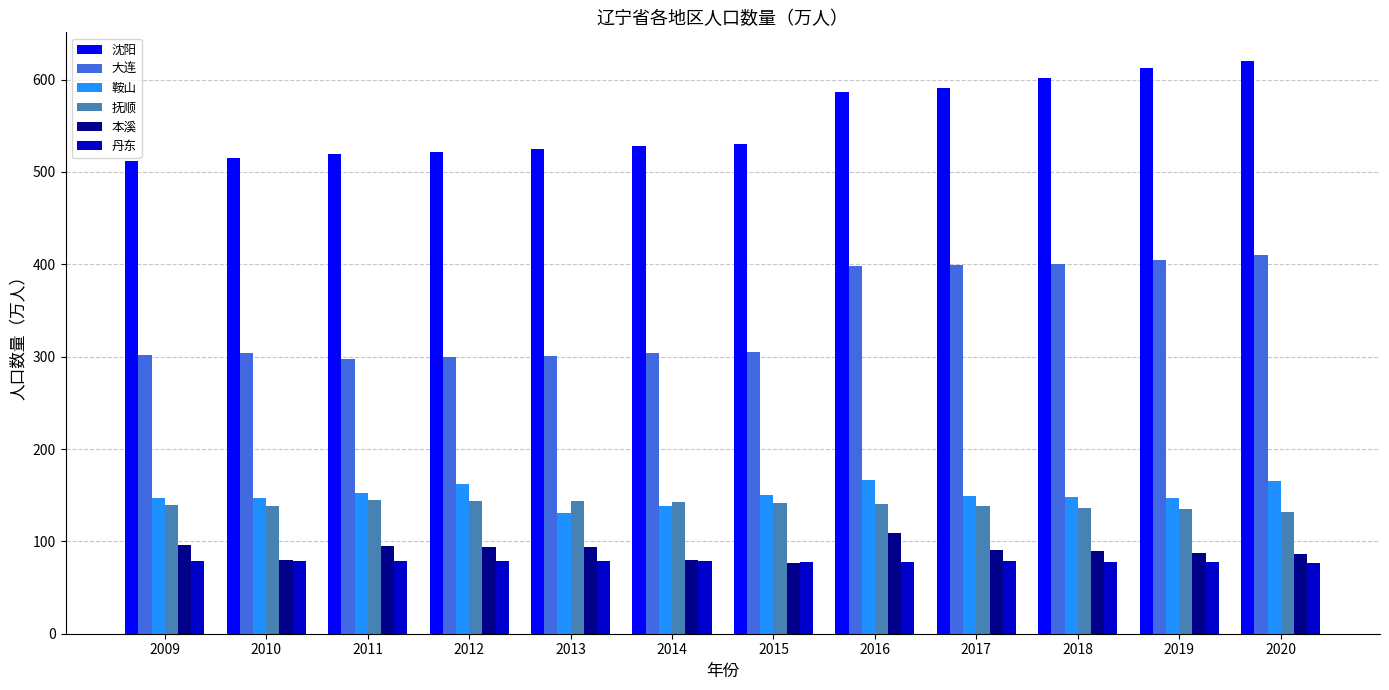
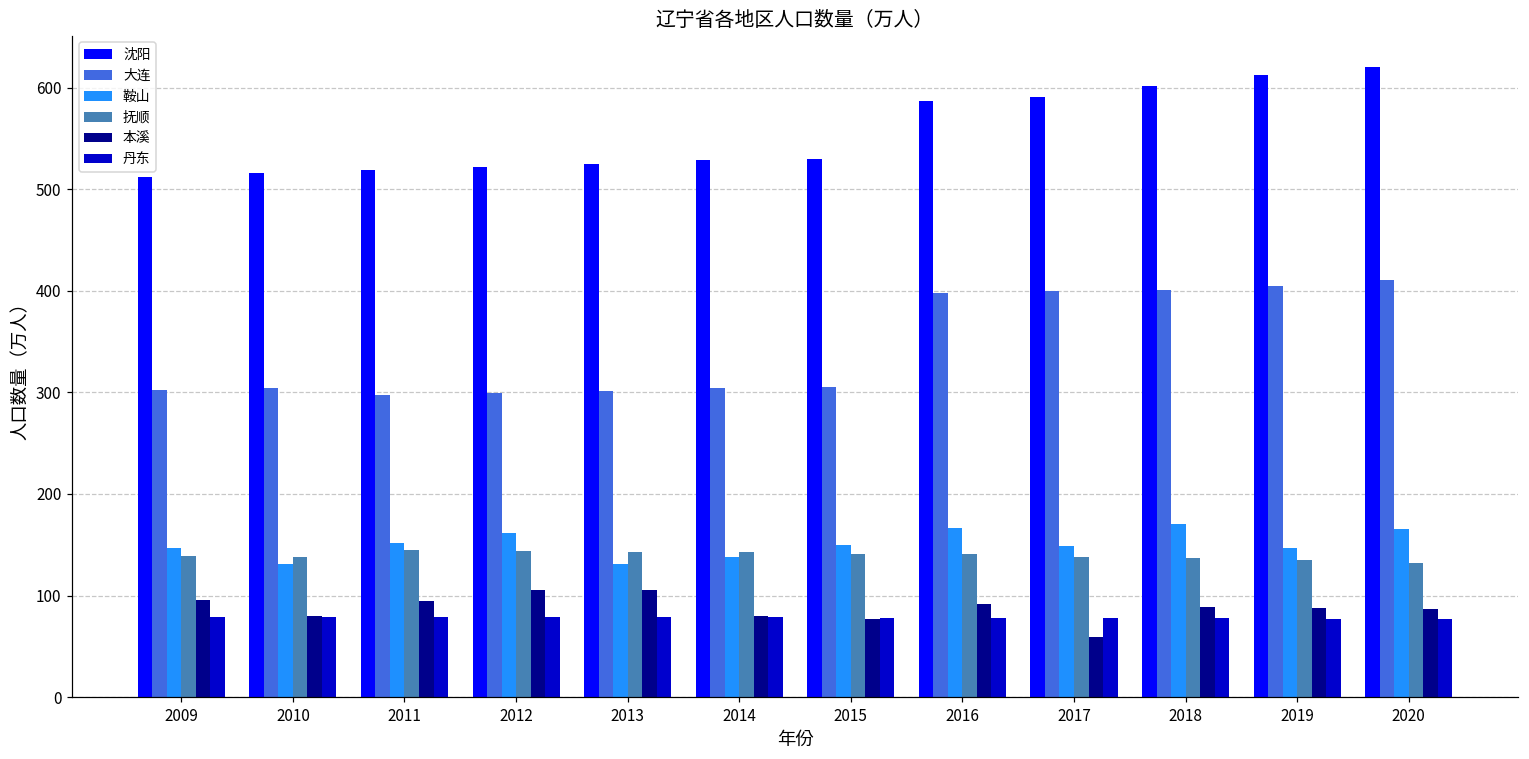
鞍山, 2010: 150 -> 130
本溪, 2012: 90 -> 110
本溪, 2013: 90 -> 110
本溪, 2016: 110 -> 90
本溪, 2017: 90 -> 60
鞍山, 2018: 150 -> 170
